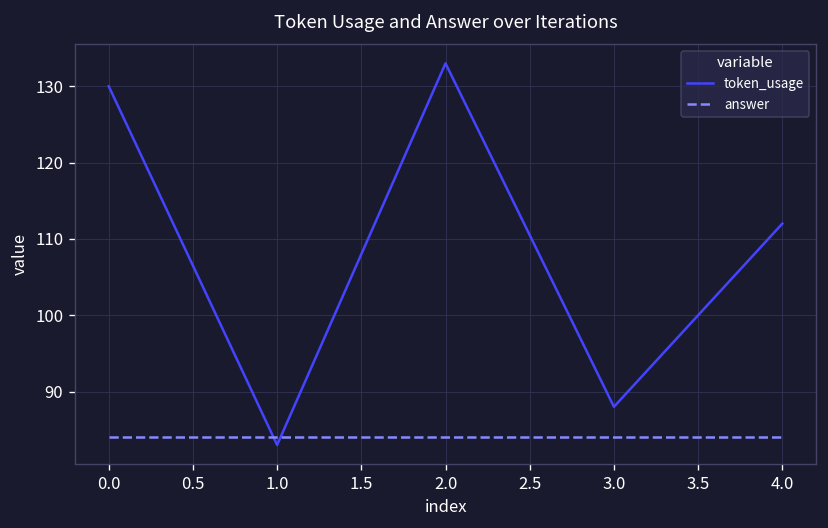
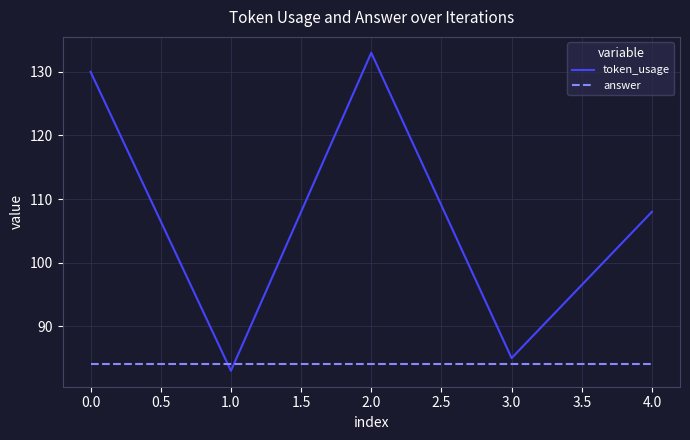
token_usage, 3.0: 88 -> 85
token_usage, 4.0: 112 -> 108
